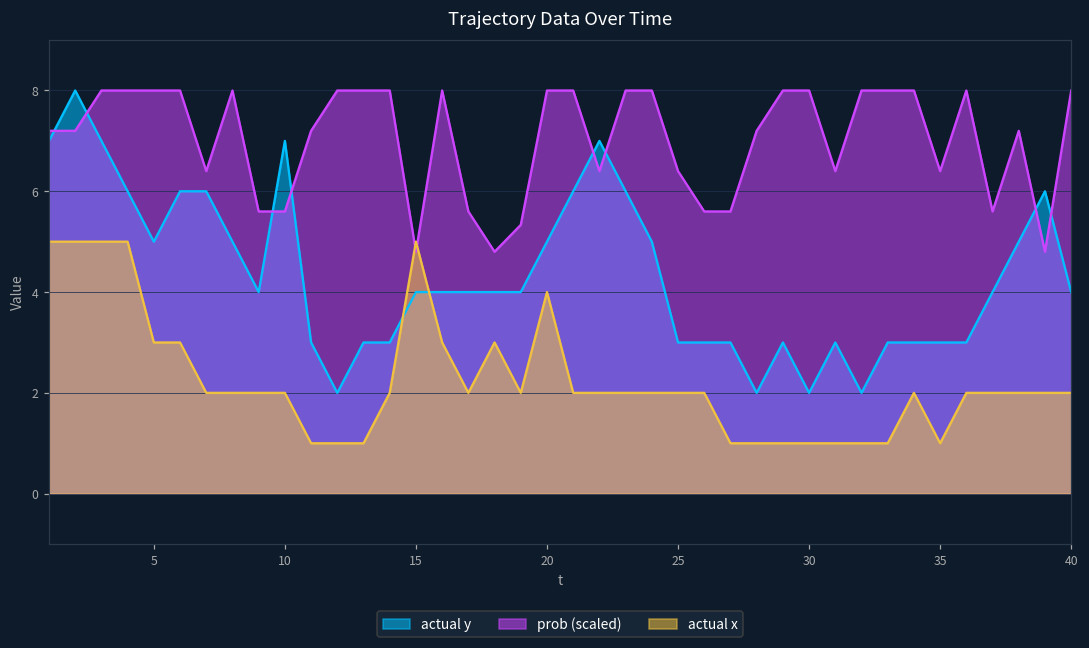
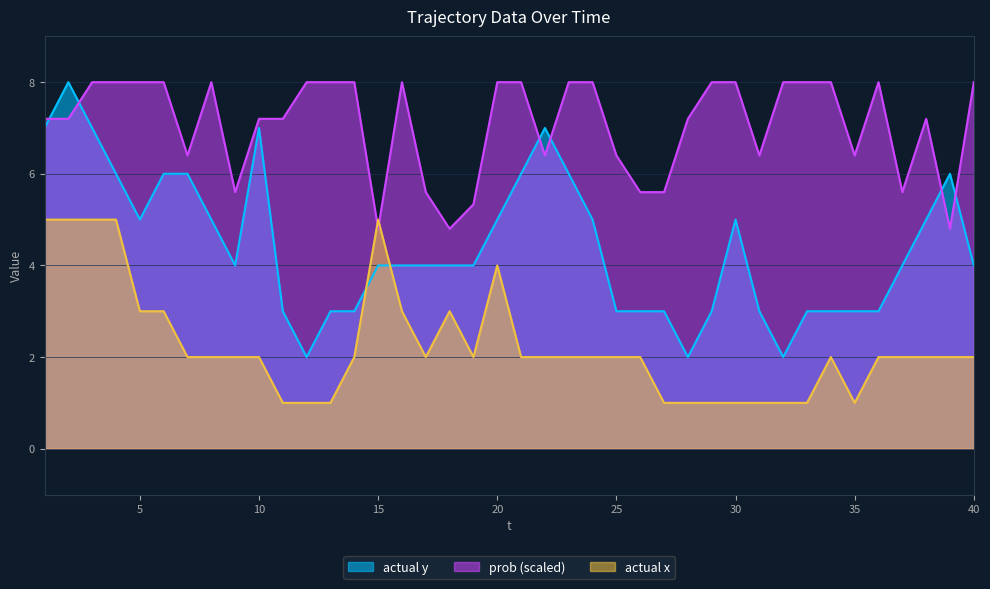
prob (scaled), 10: 5.6 -> 7.2
actual y, 30: 2 -> 5
